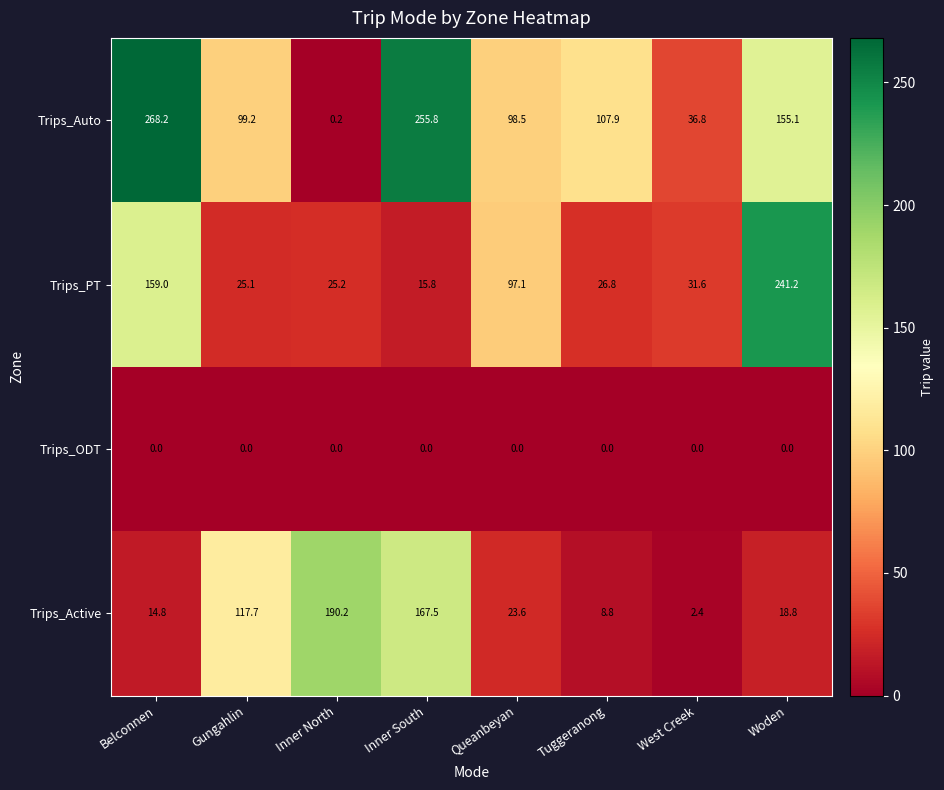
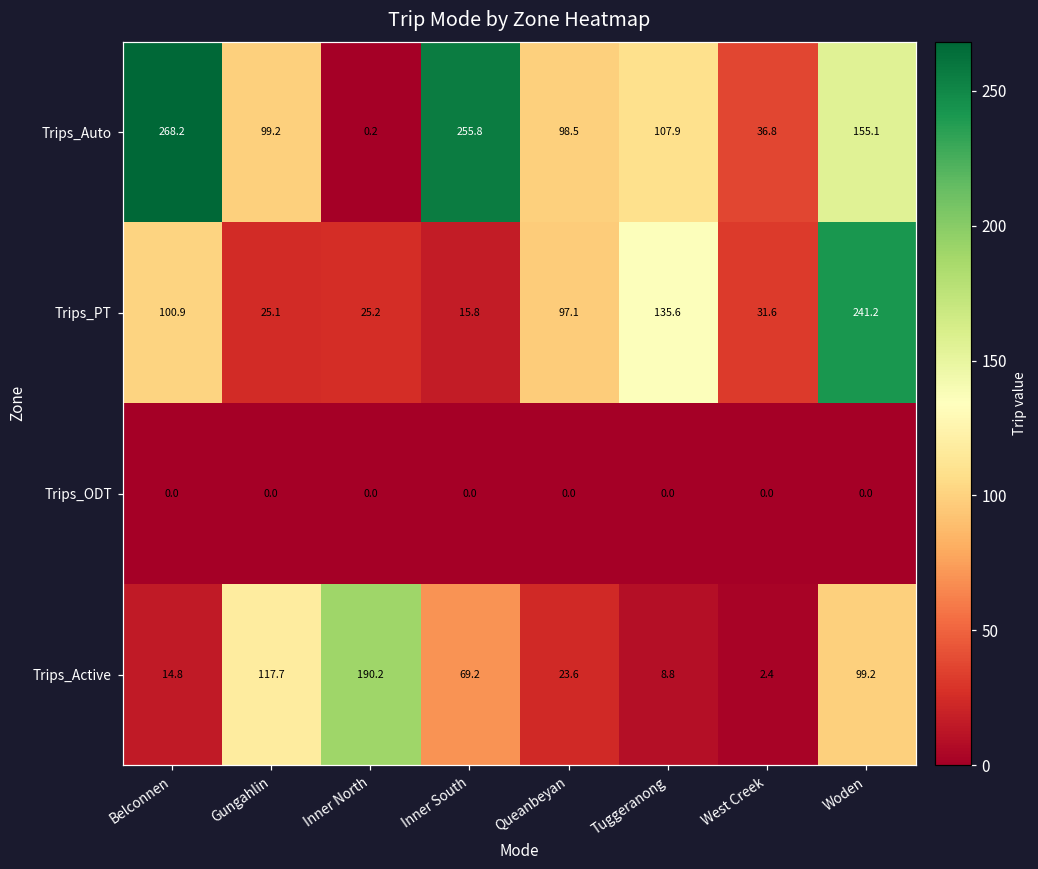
Trips_PT, Belconnen: 159.0 -> 100.9
Trips_PT, Tuggeranong: 26.8 -> 135.6
Trips_Active, Inner South: 167.5 -> 69.2
Trips_Active, Woden: 18.8 -> 99.2
